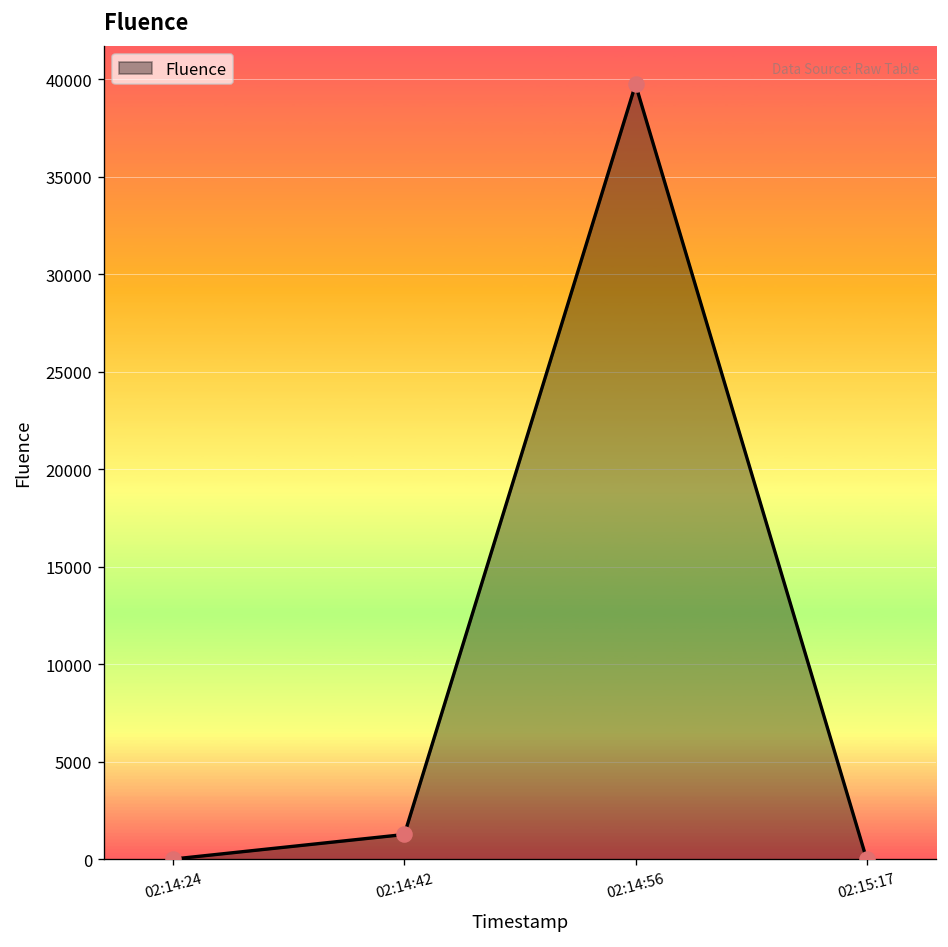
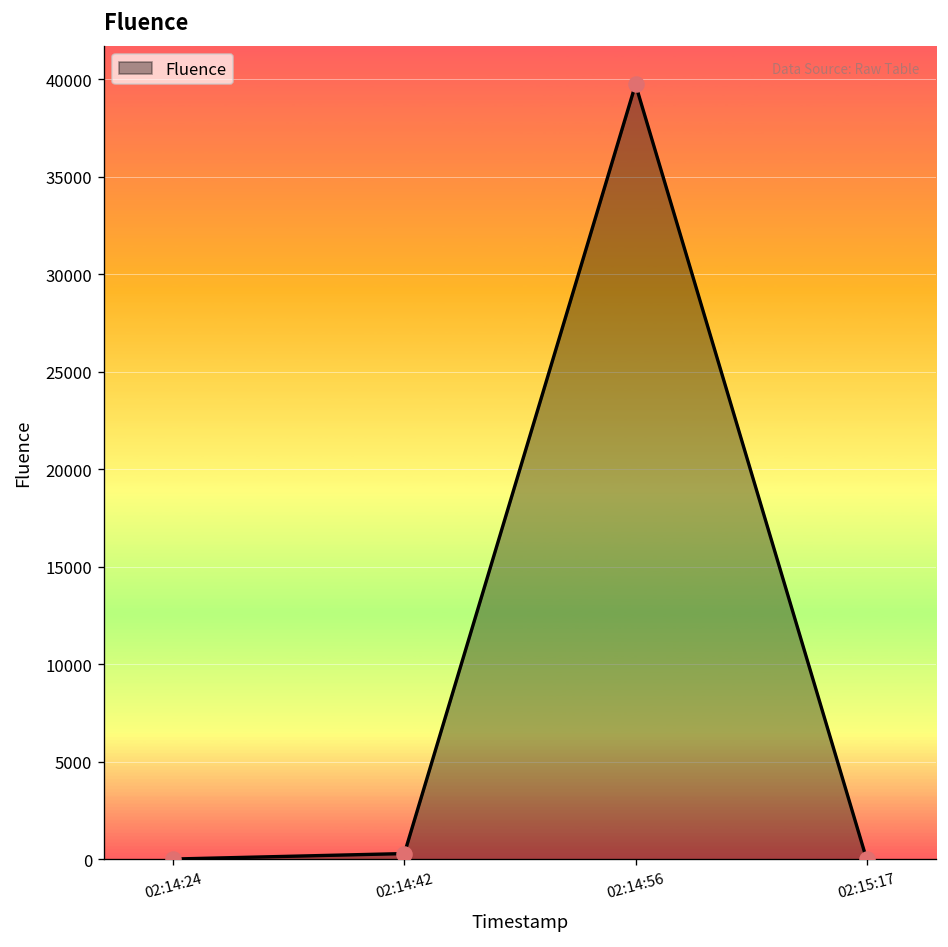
02:14:42: 1300 -> 300
